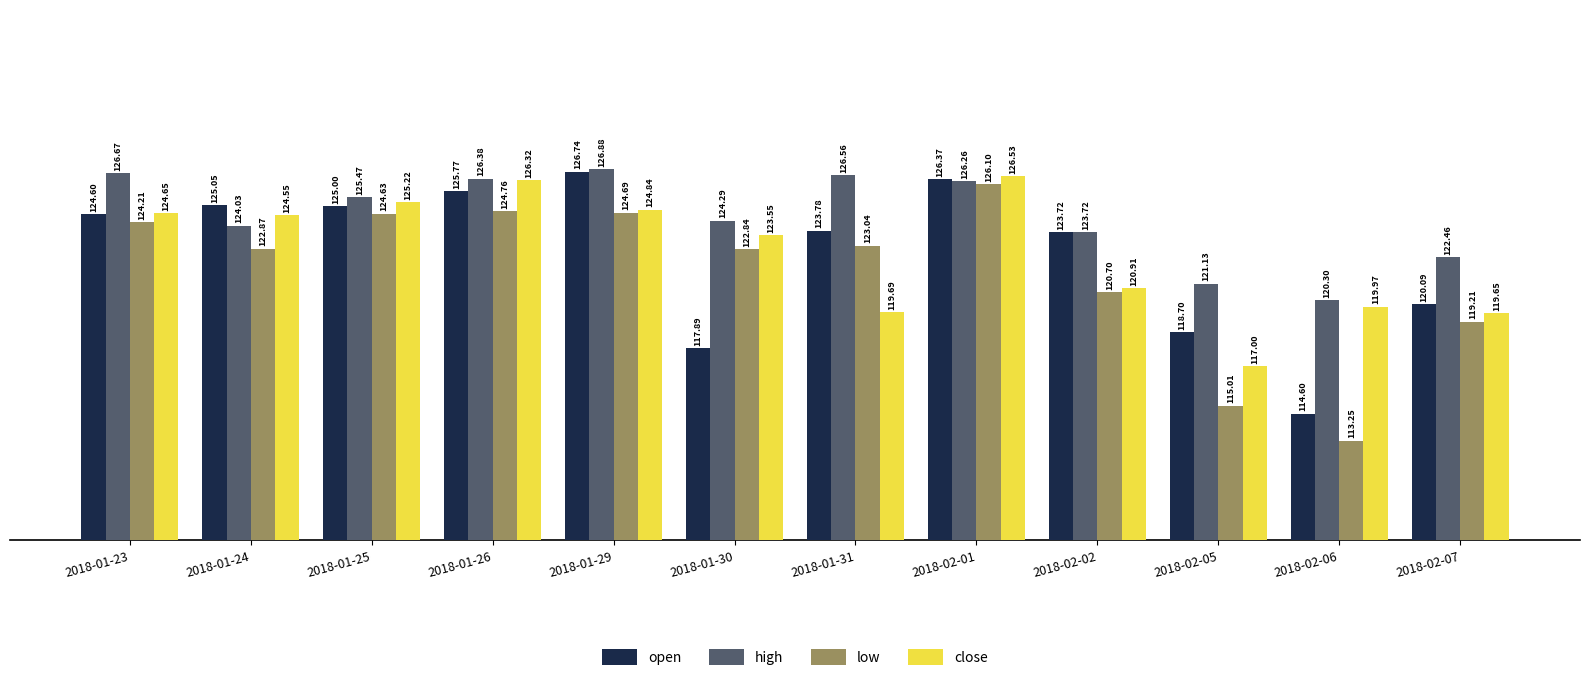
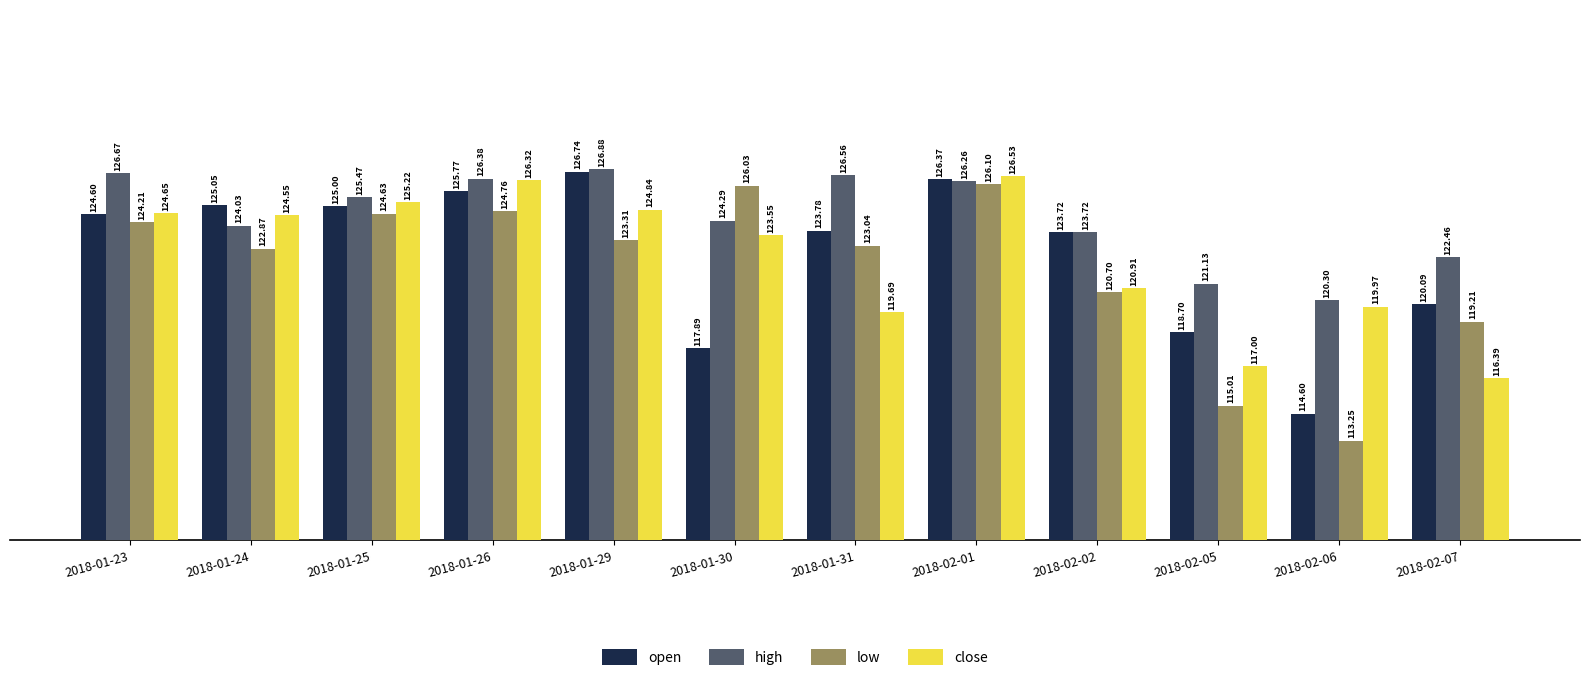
low, 2018-01-29: 124.69 -> 123.31
low, 2018-01-30: 122.84 -> 126.03
close, 2018-02-07: 119.65 -> 116.39
